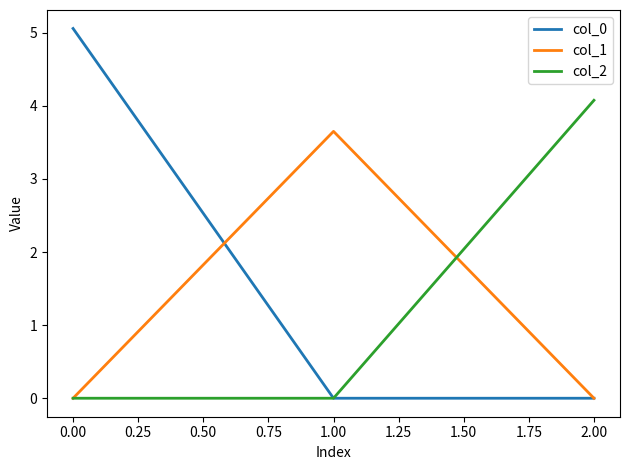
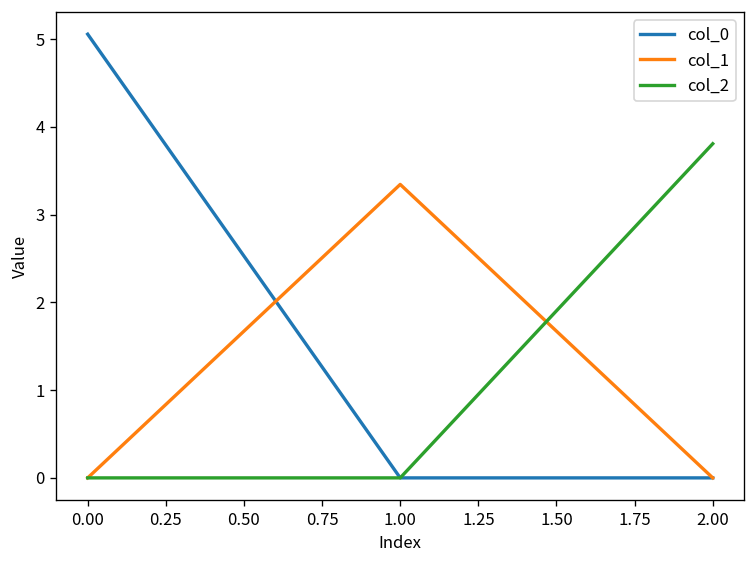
col_1, 1.00: 3.7 -> 3.3
col_2, 2.00: 4.1 -> 3.8
